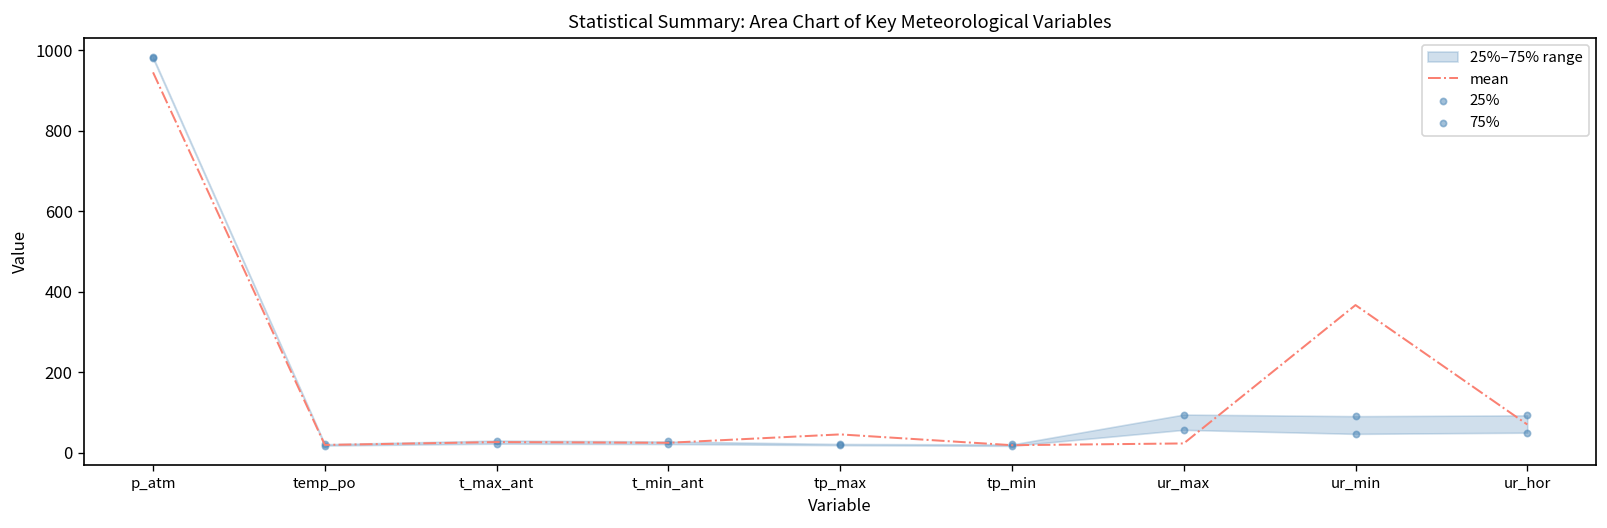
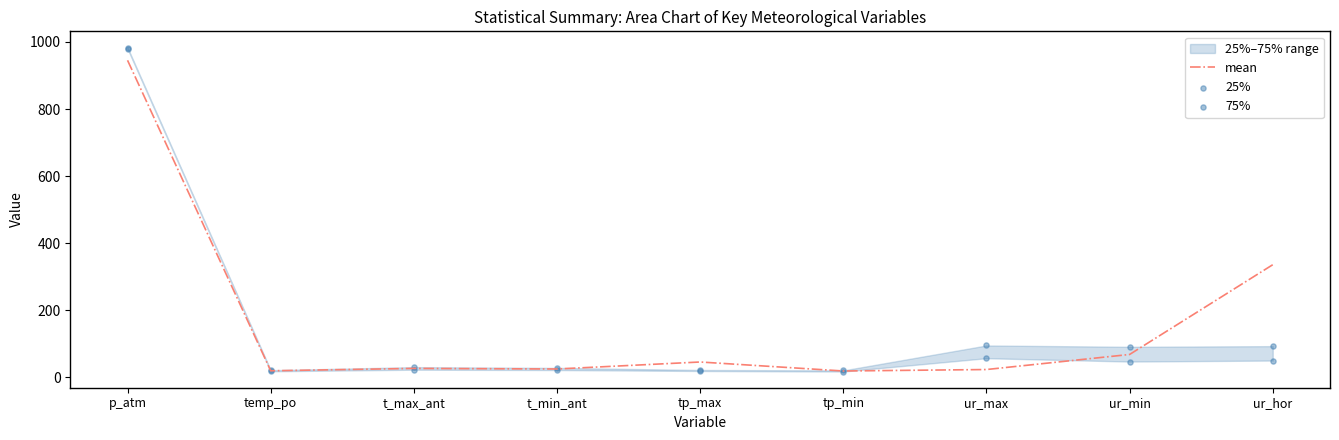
mean, ur_min: 370 -> 70
mean, ur_hor: 70 -> 340
